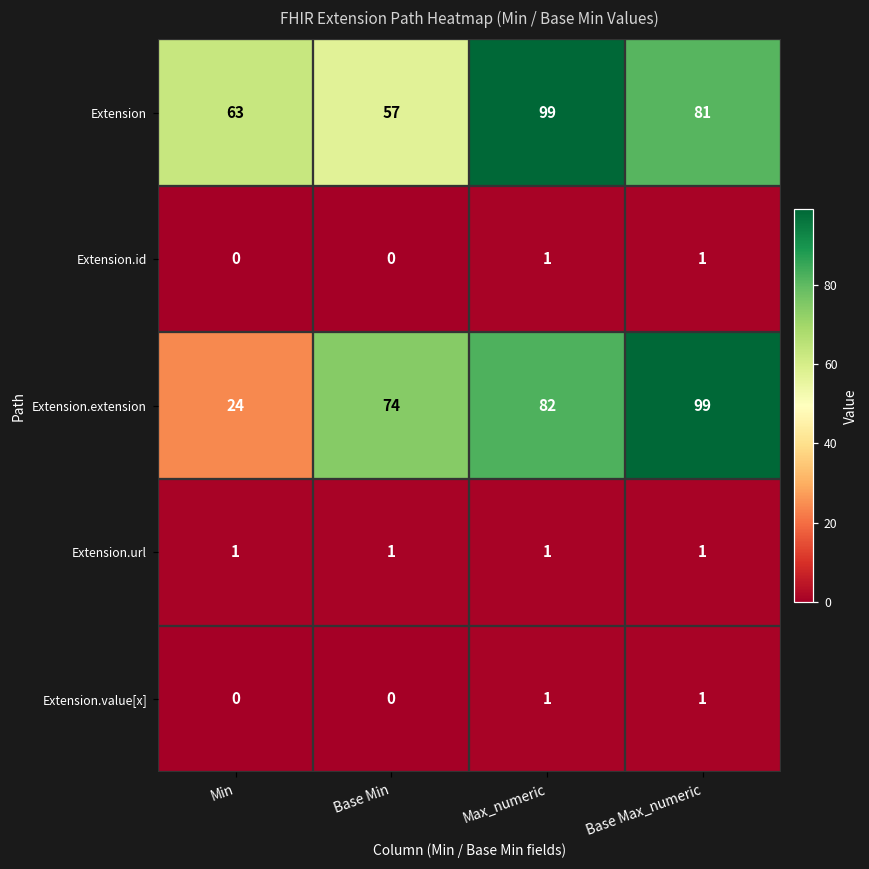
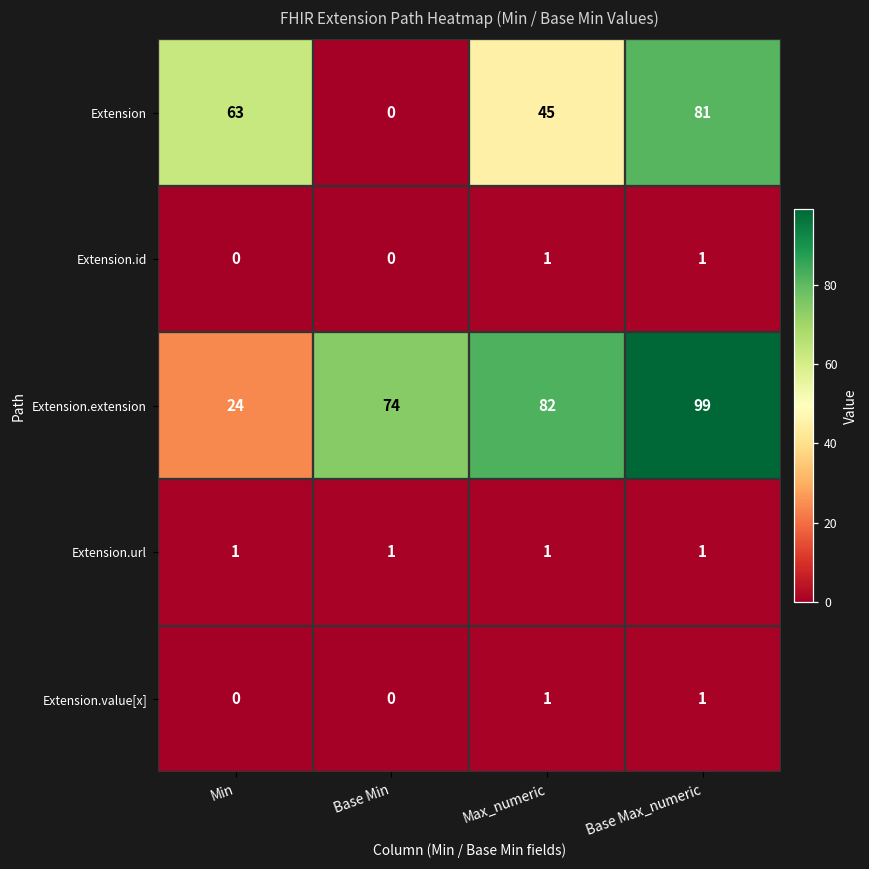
Extension, Base Min: 57 -> 0
Extension, Max_numeric: 99 -> 45
